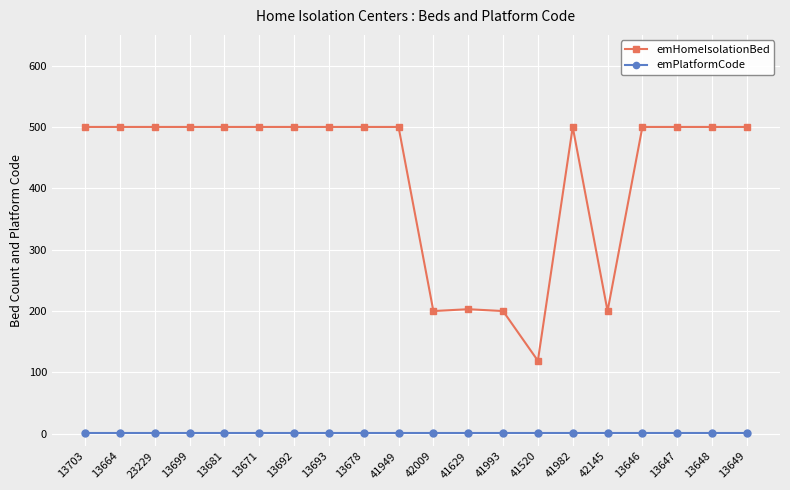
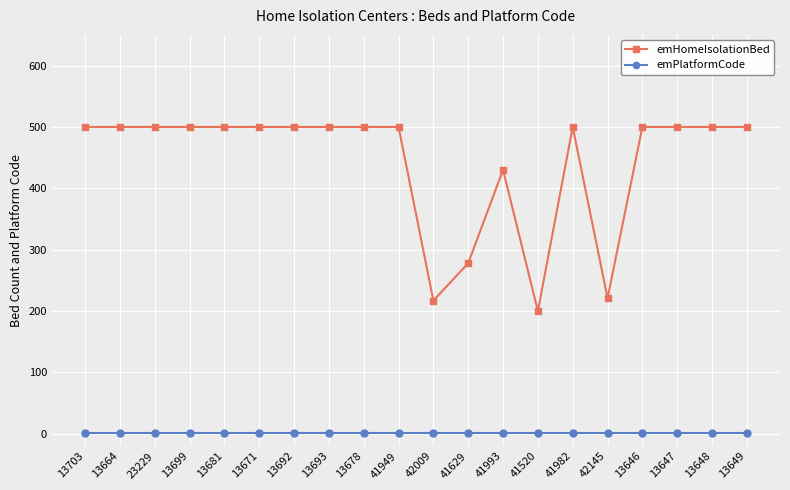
emHomeIsolationBed, 42009: 200 -> 220
emHomeIsolationBed, 41629: 200 -> 280
emHomeIsolationBed, 41993: 200 -> 430
emHomeIsolationBed, 41520: 120 -> 200
emHomeIsolationBed, 42145: 200 -> 220
